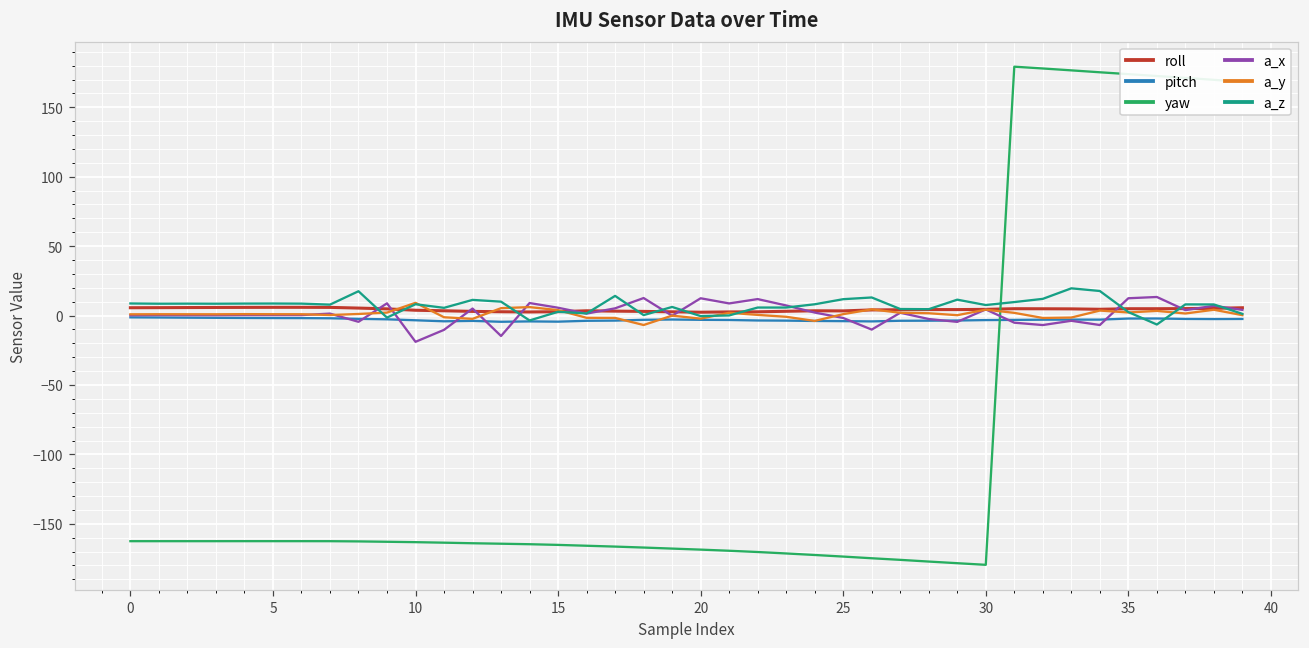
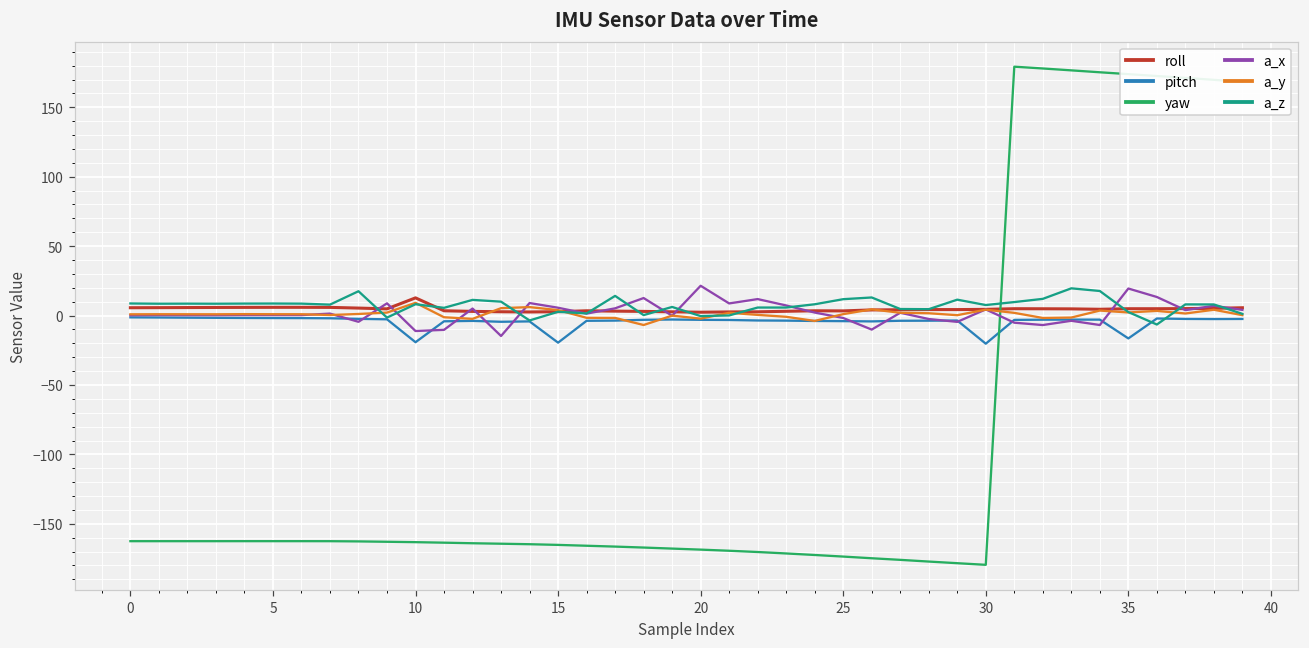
roll, 10: 4 -> 13
pitch, 10: -3 -> -19
a_x, 10: -19 -> -11
pitch, 15: -4 -> -20
a_x, 20: 12 -> 21
pitch, 30: -3 -> -20
pitch, 35: -2 -> -16
a_x, 35: 12 -> 19
